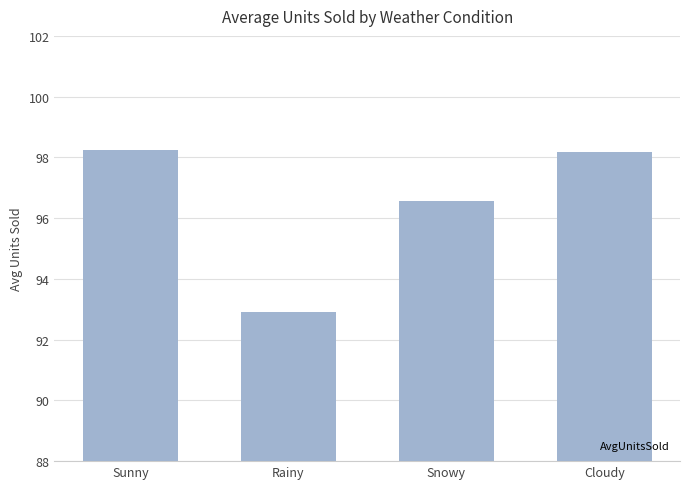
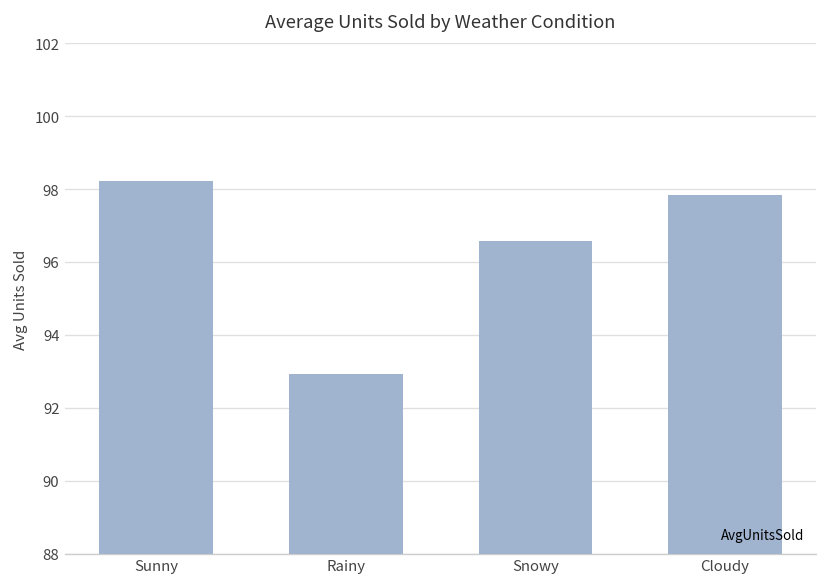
Cloudy: 98.2 -> 97.8
